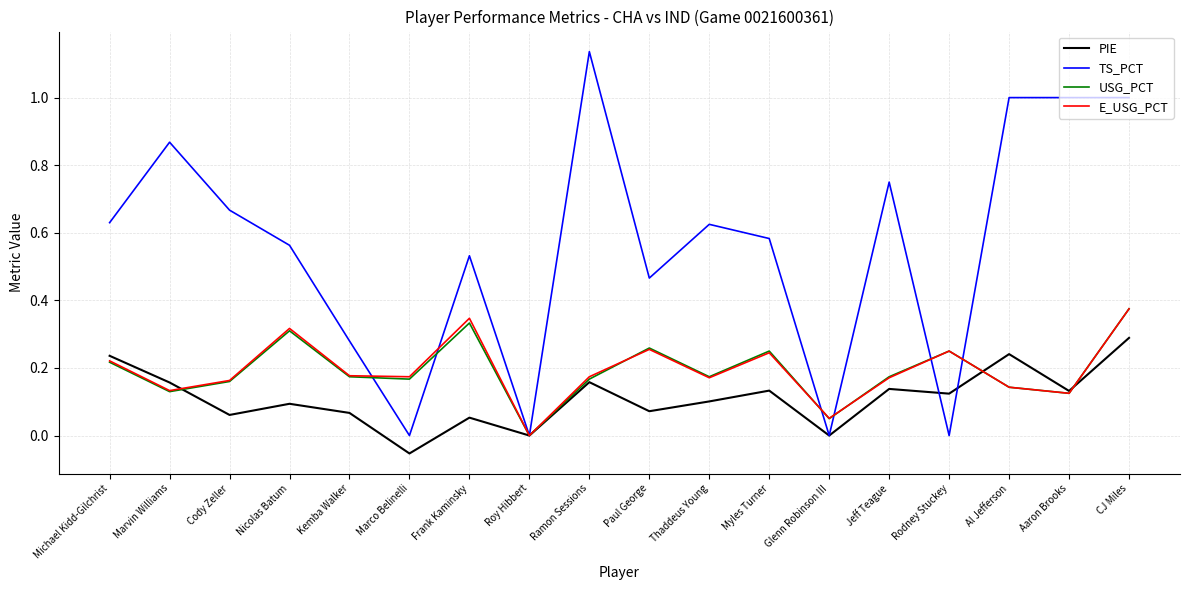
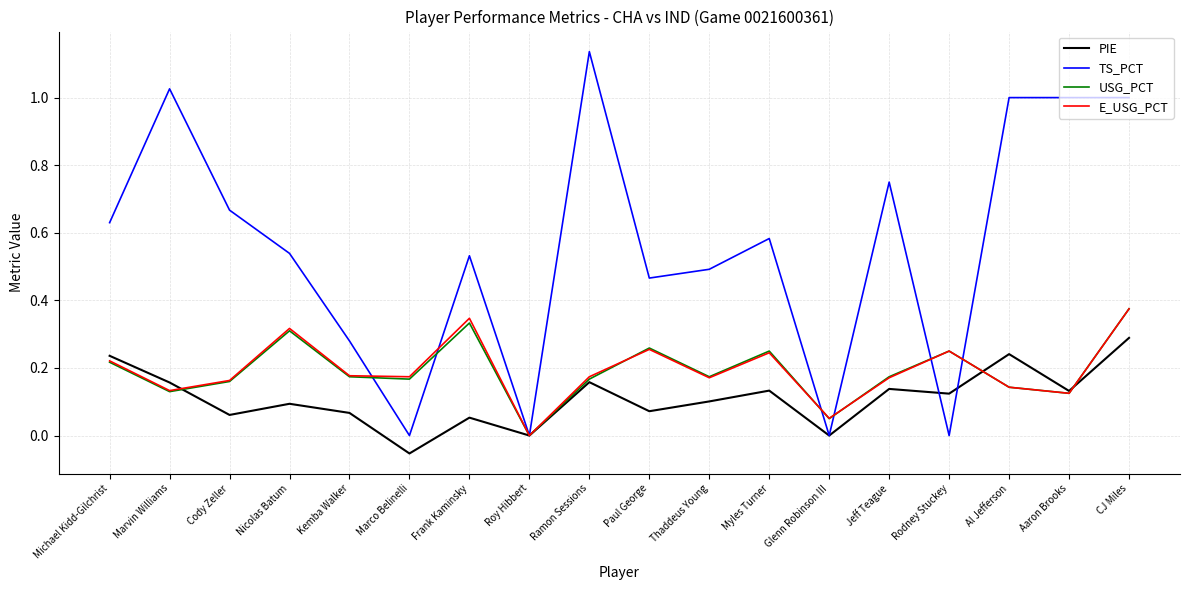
TS_PCT, Marvin Williams: 0.87 -> 1.03
TS_PCT, Nicolas Batum: 0.56 -> 0.54
TS_PCT, Thaddeus Young: 0.63 -> 0.49
